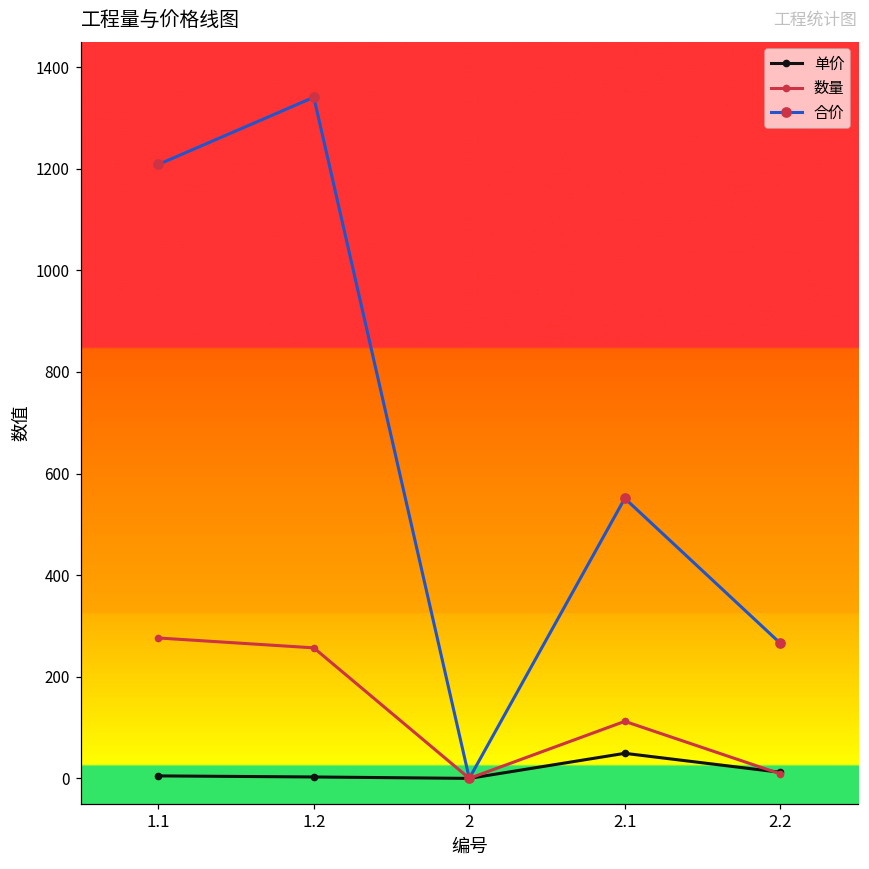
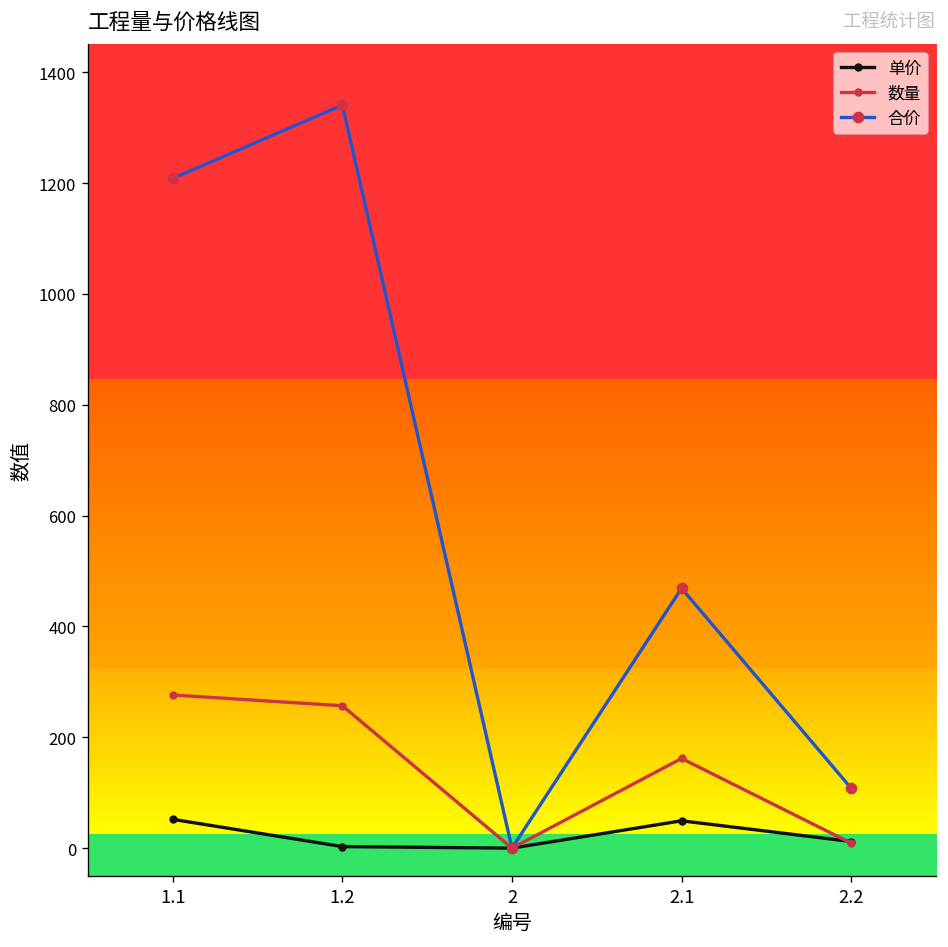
单价, 1.1: 0 -> 50
数量, 2.1: 110 -> 160
合价, 2.1: 550 -> 470
合价, 2.2: 270 -> 110
